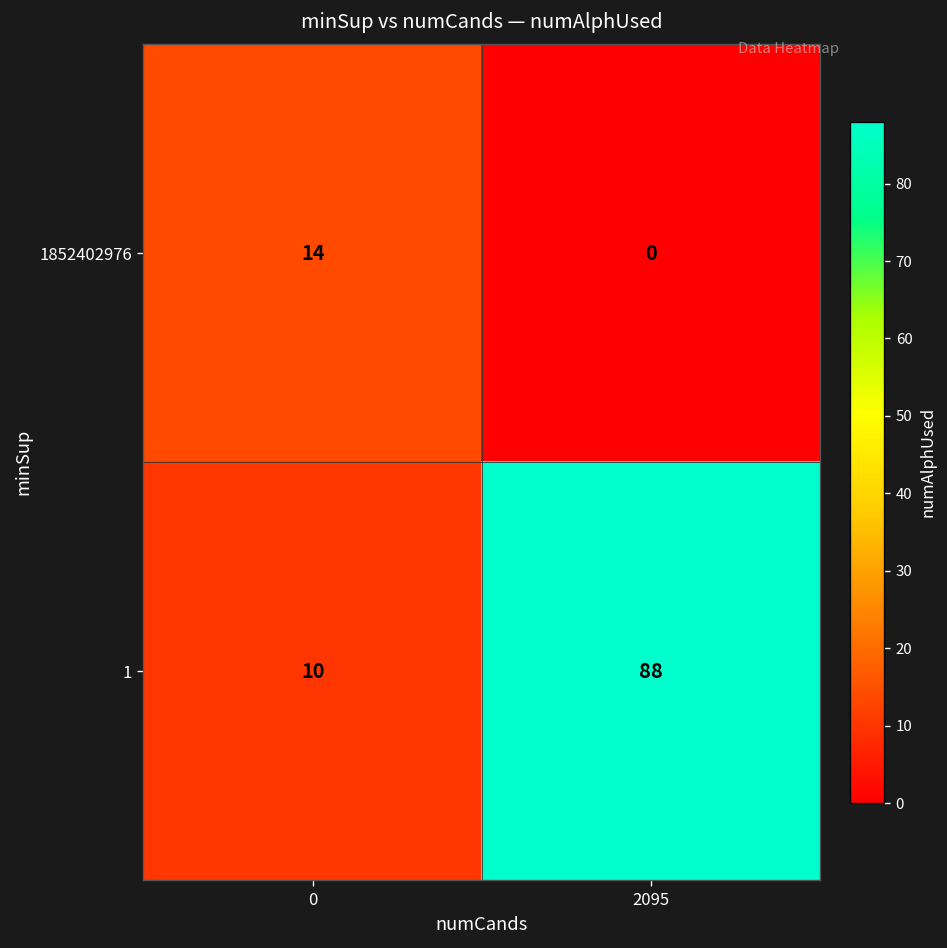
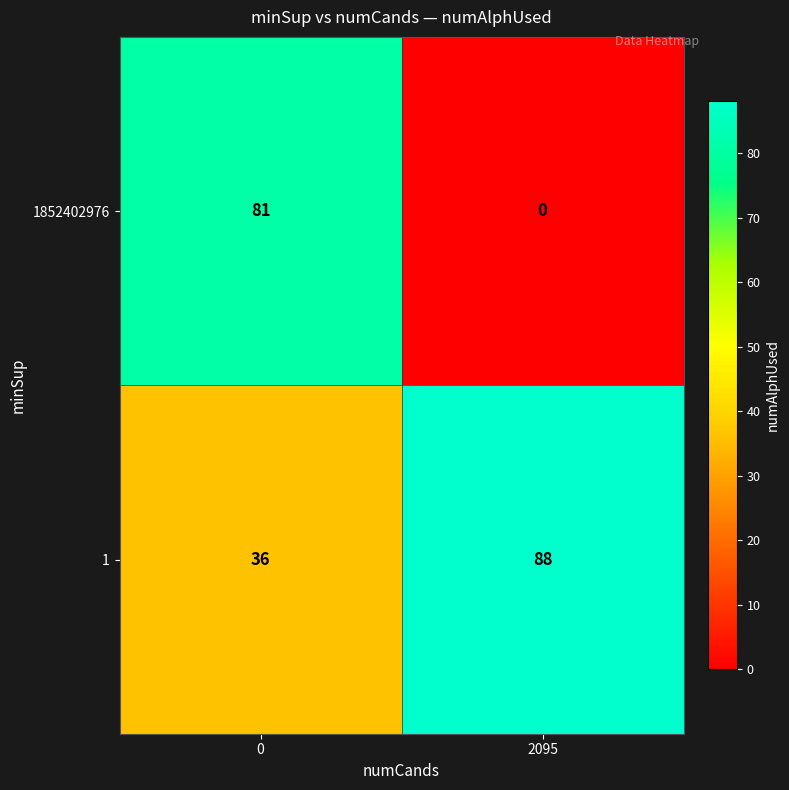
1852402976, 0: 14 -> 81
1, 0: 10 -> 36
